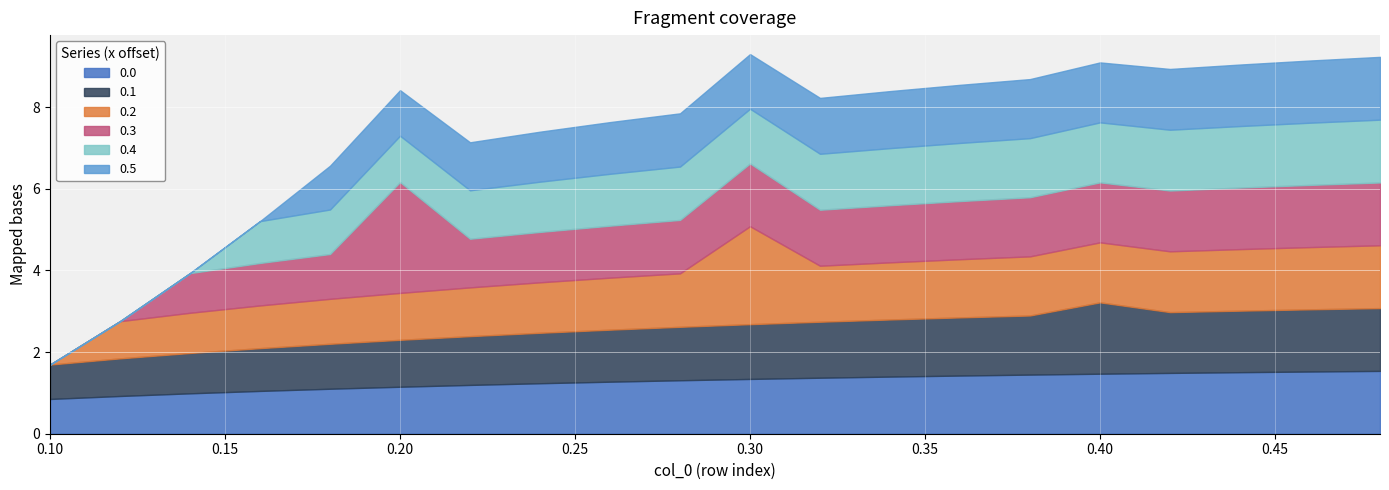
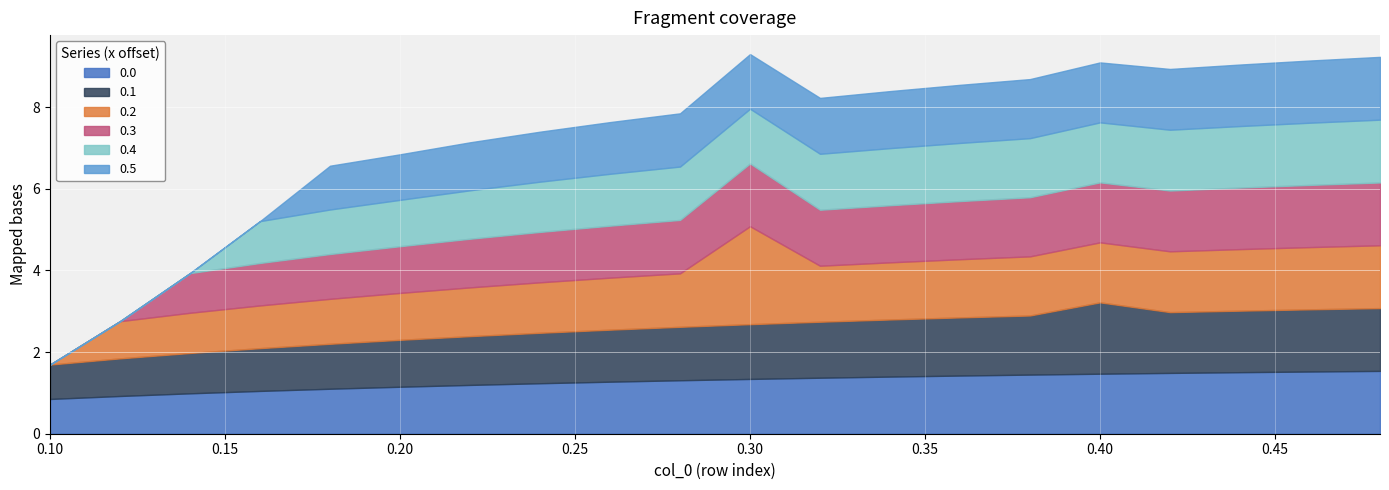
0.3, 0.20: 2.7 -> 1.1
